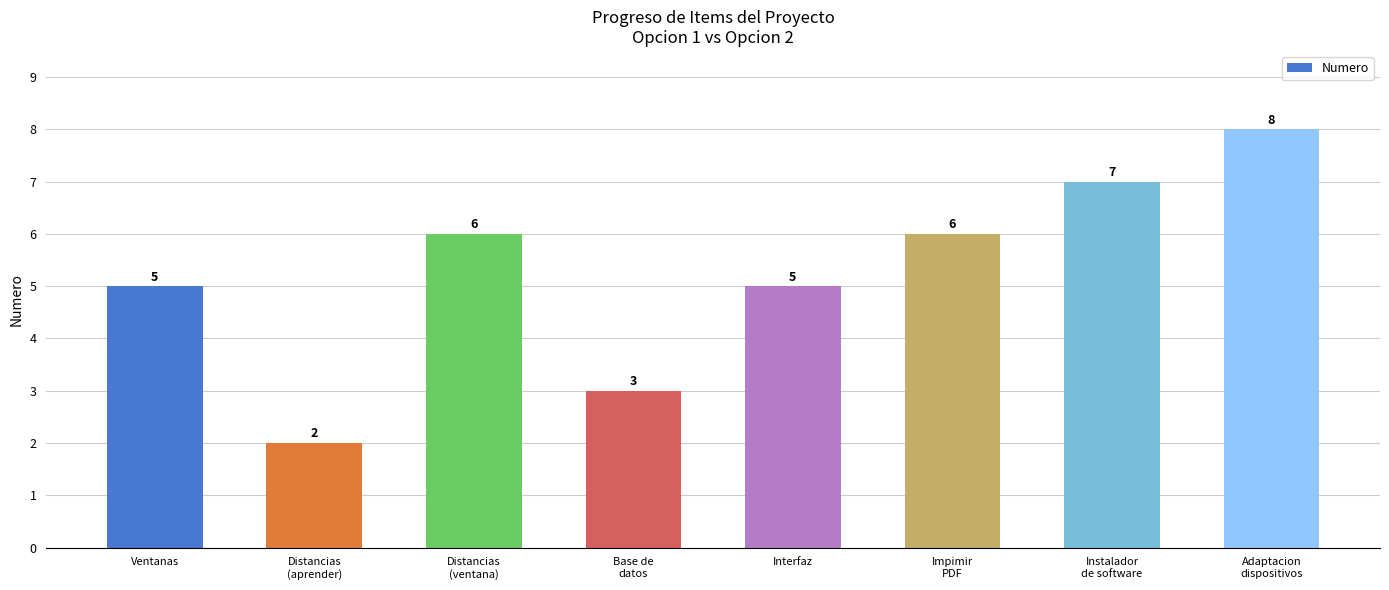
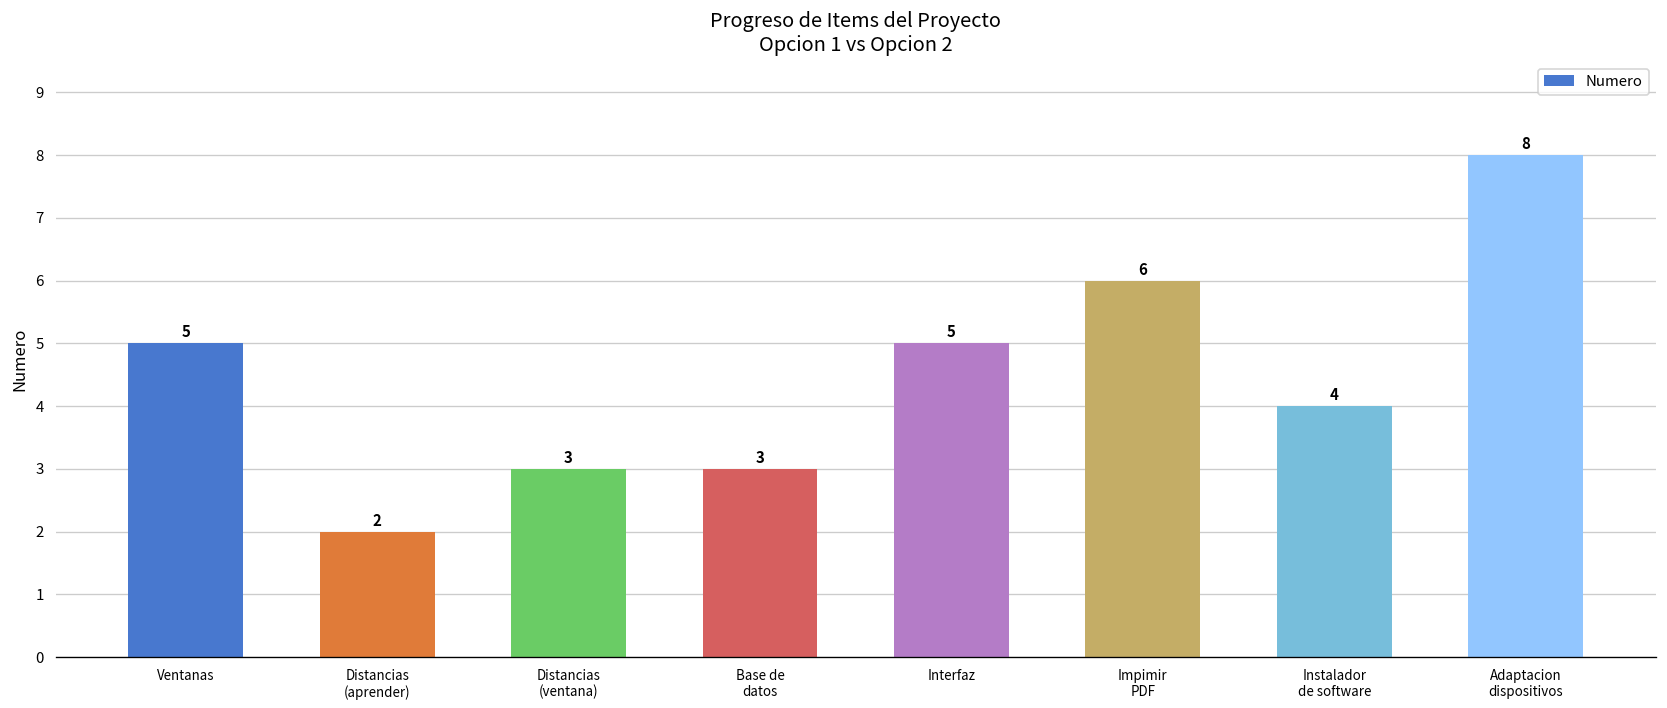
Distancias (ventana): 6 -> 3
Instalador de software: 7 -> 4
